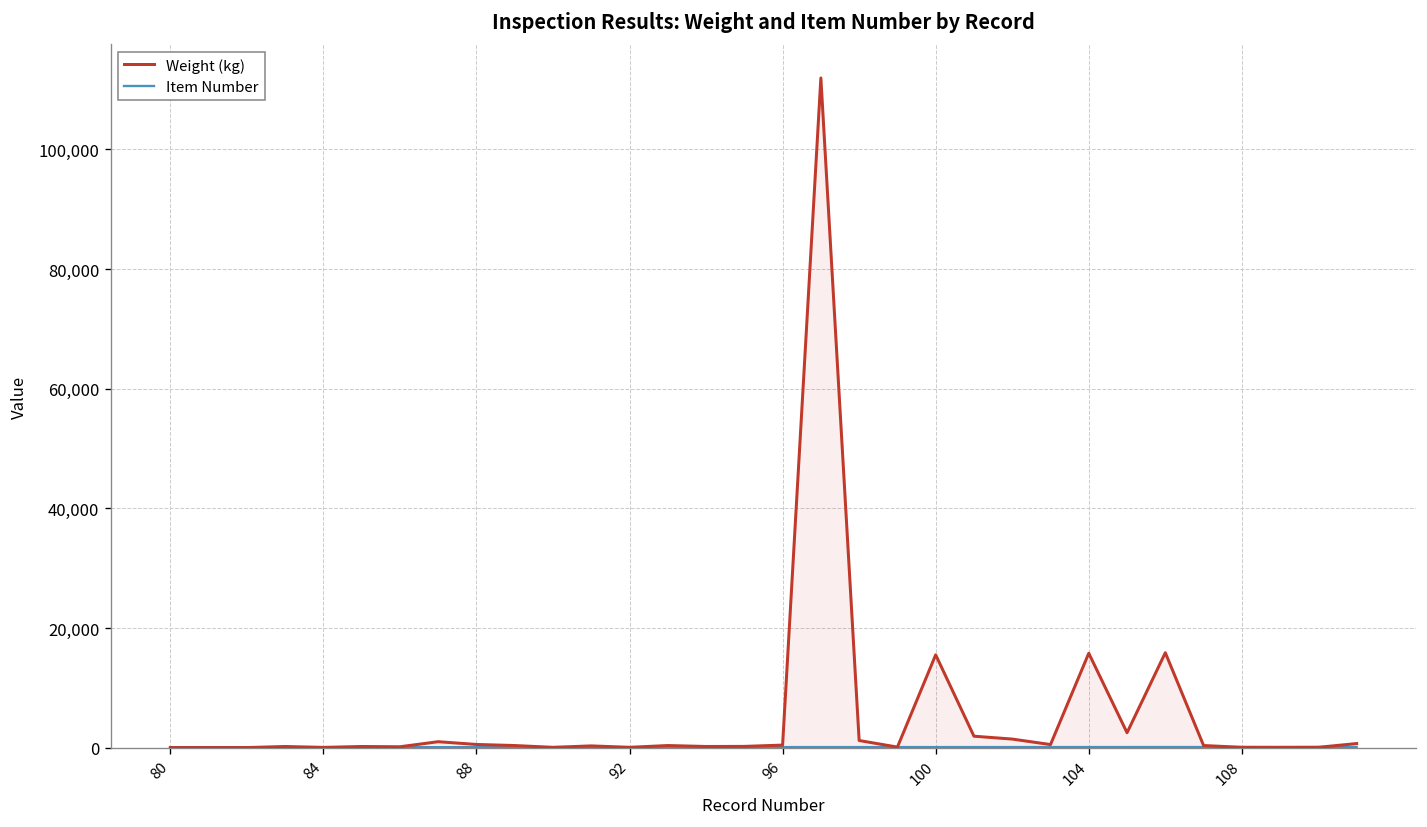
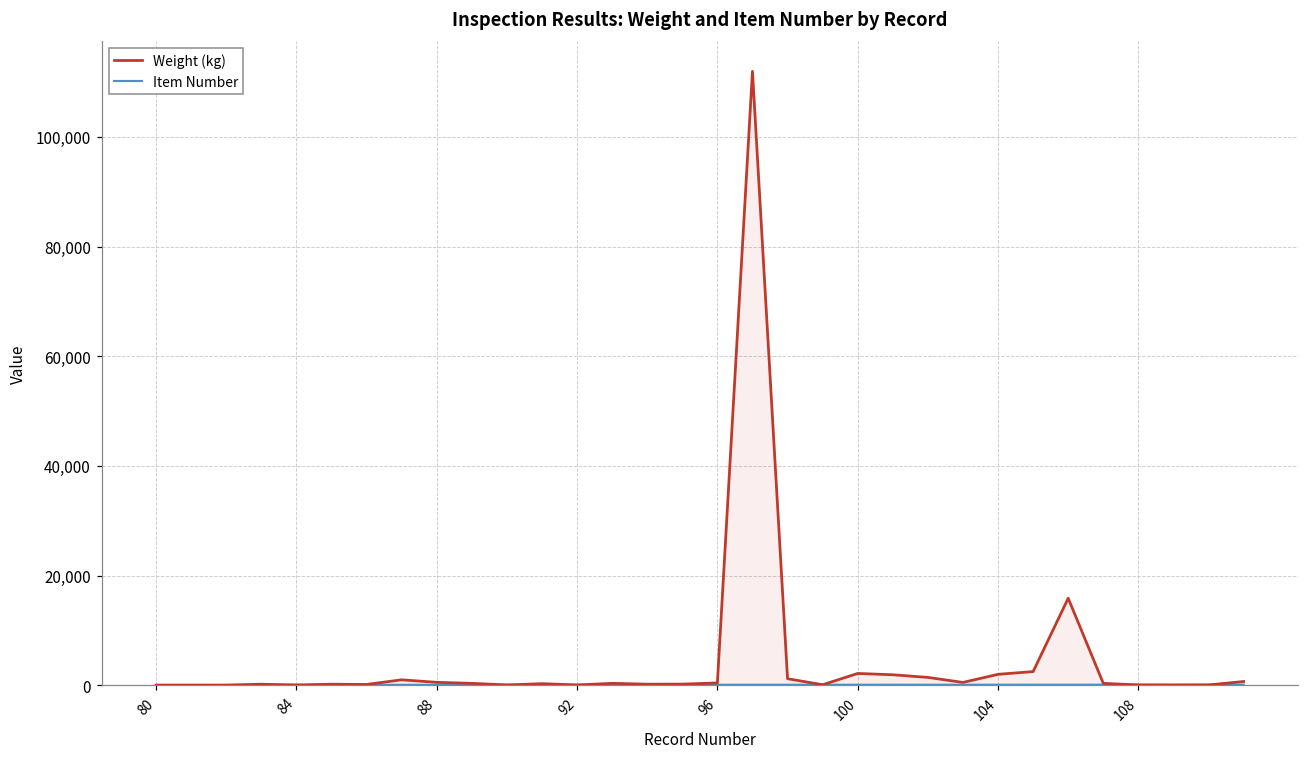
Weight (kg), 100: 16,000 -> 2,000
Weight (kg), 104: 16,000 -> 2,000
